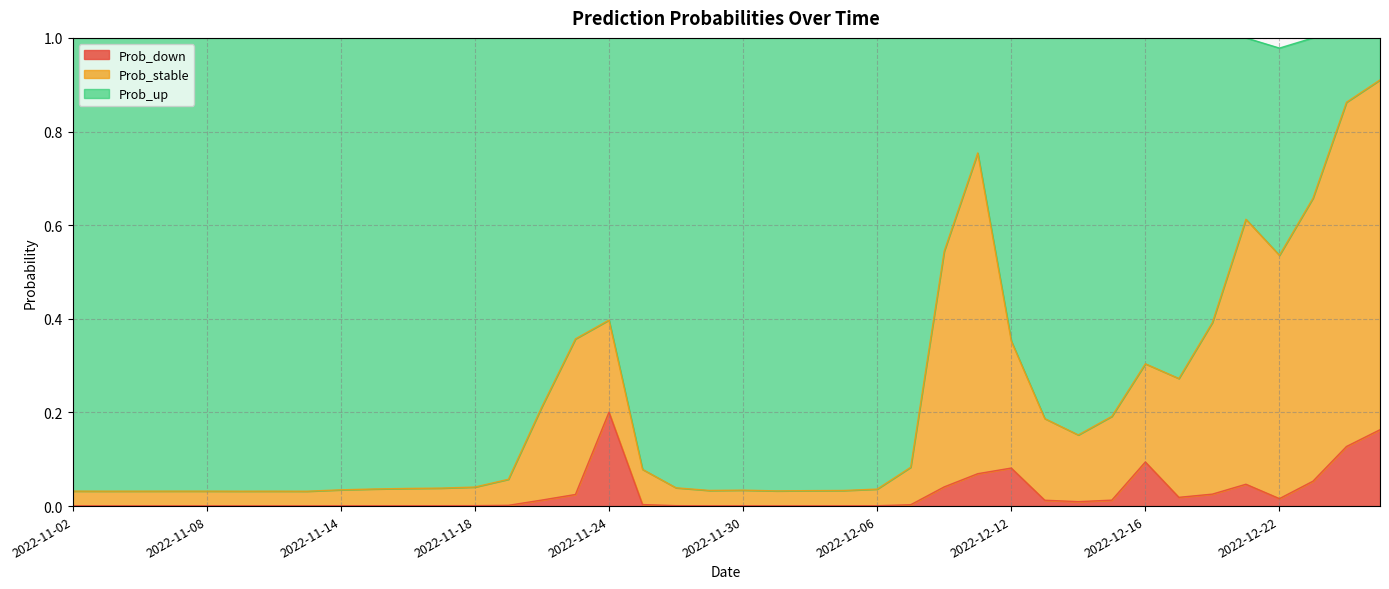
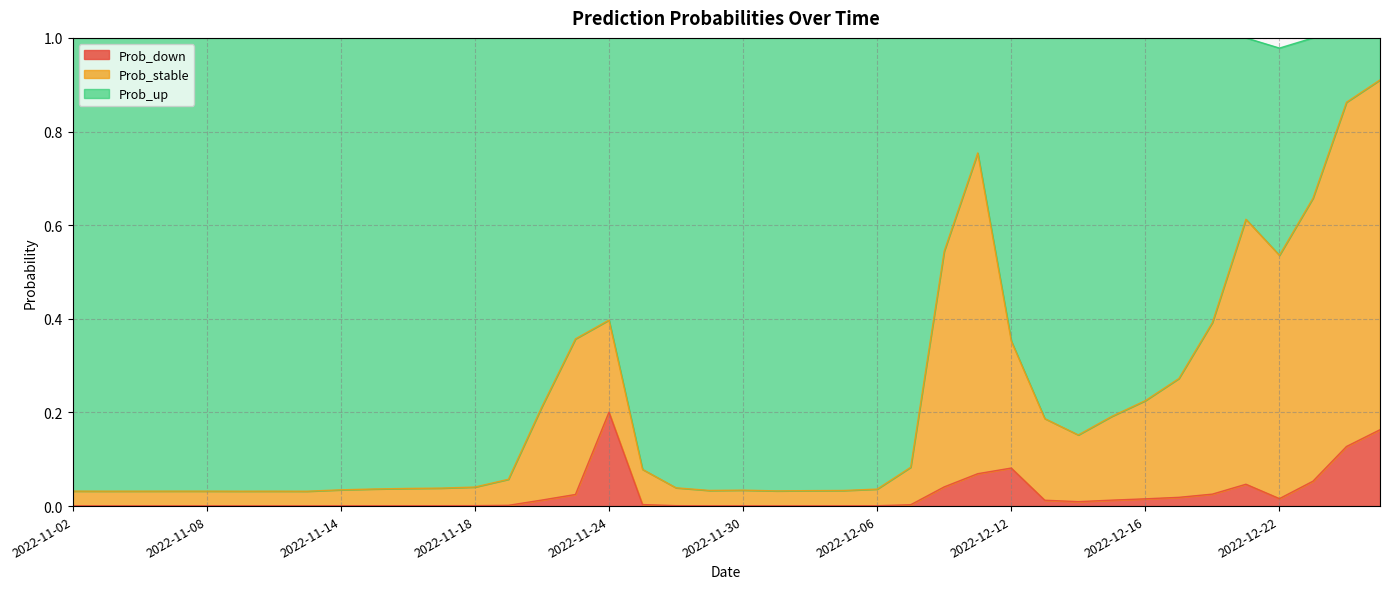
Prob_down, 2022-12-16: 0.09 -> 0.02
